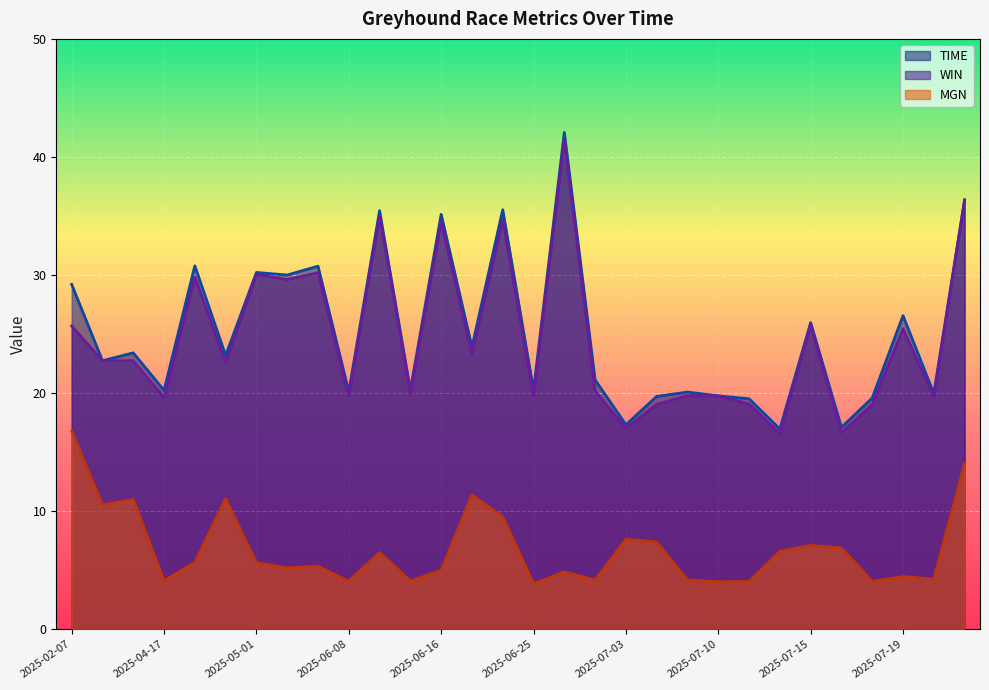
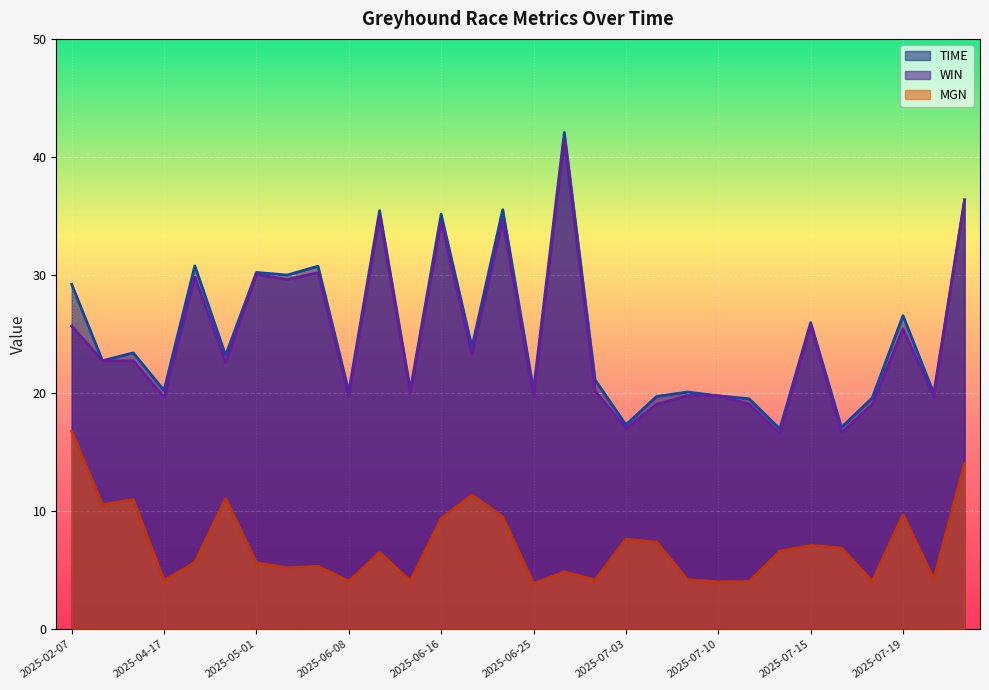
MGN, 2025-06-16: 5.0 -> 9.4
MGN, 2025-07-19: 4.5 -> 9.7
